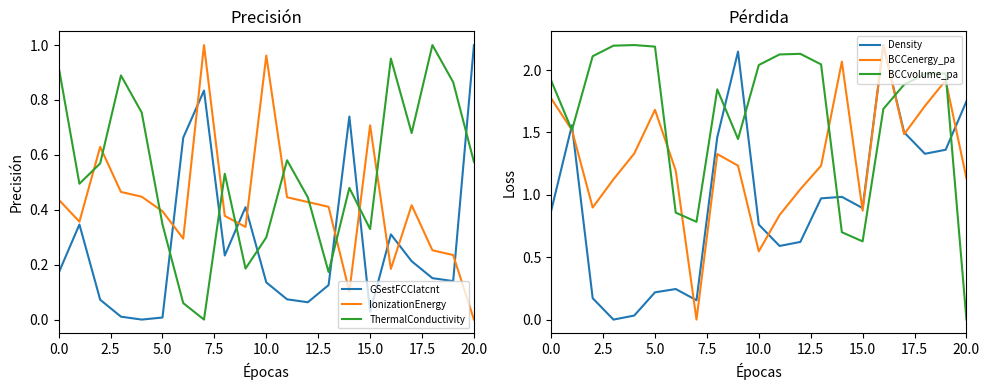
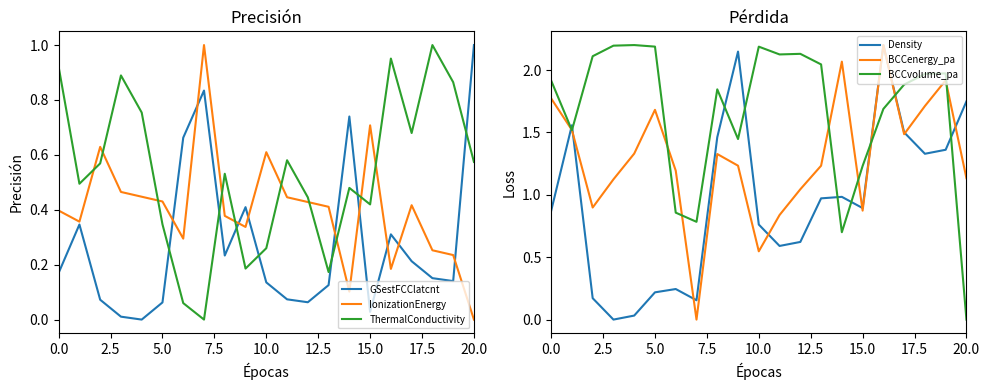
Precisión, IonizationEnergy, 0.0: 0.44 -> 0.40
Precisión, GSestFCClatcnt, 5.0: 0.01 -> 0.06
Precisión, IonizationEnergy, 5.0: 0.39 -> 0.43
Precisión, IonizationEnergy, 10.0: 0.96 -> 0.61
Precisión, ThermalConductivity, 10.0: 0.30 -> 0.26
Precisión, ThermalConductivity, 15.0: 0.33 -> 0.42
Pérdida, BCCvolume_pa, 10.0: 2.04 -> 2.19
Pérdida, BCCvolume_pa, 15.0: 0.63 -> 1.23
